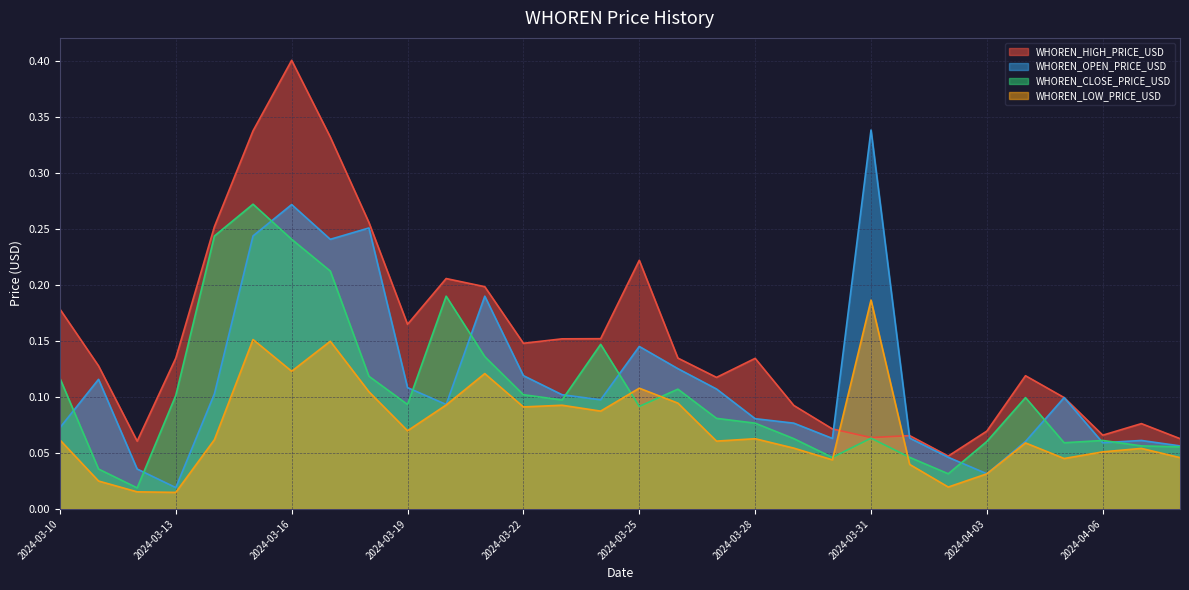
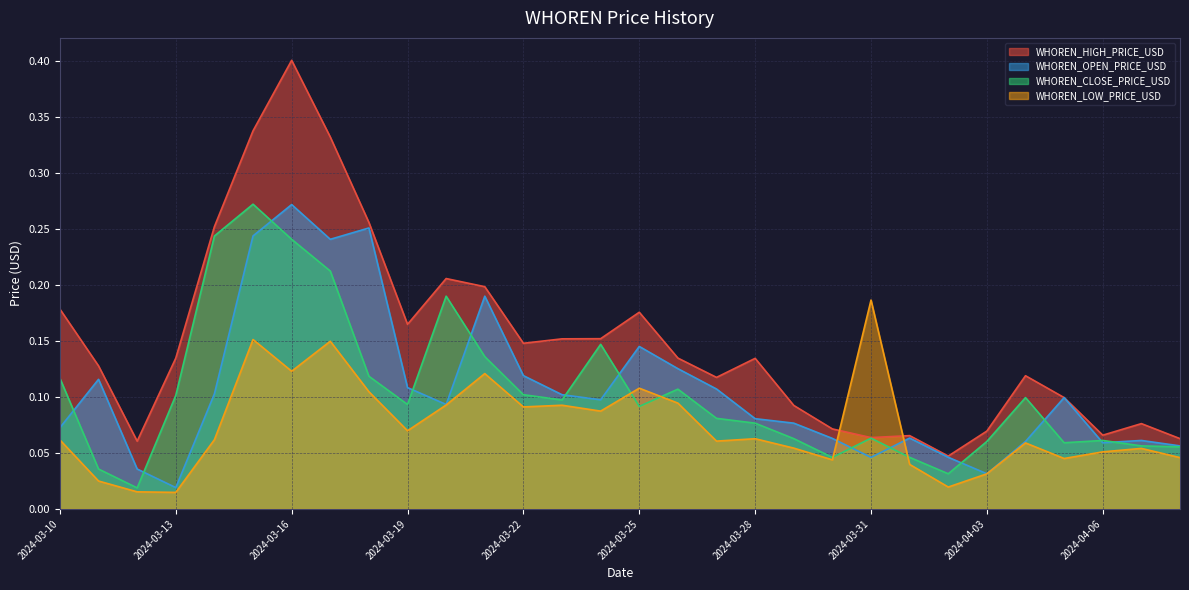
WHOREN_HIGH_PRICE_USD, 2024-03-25: 0.222 -> 0.176
WHOREN_OPEN_PRICE_USD, 2024-03-31: 0.338 -> 0.046
